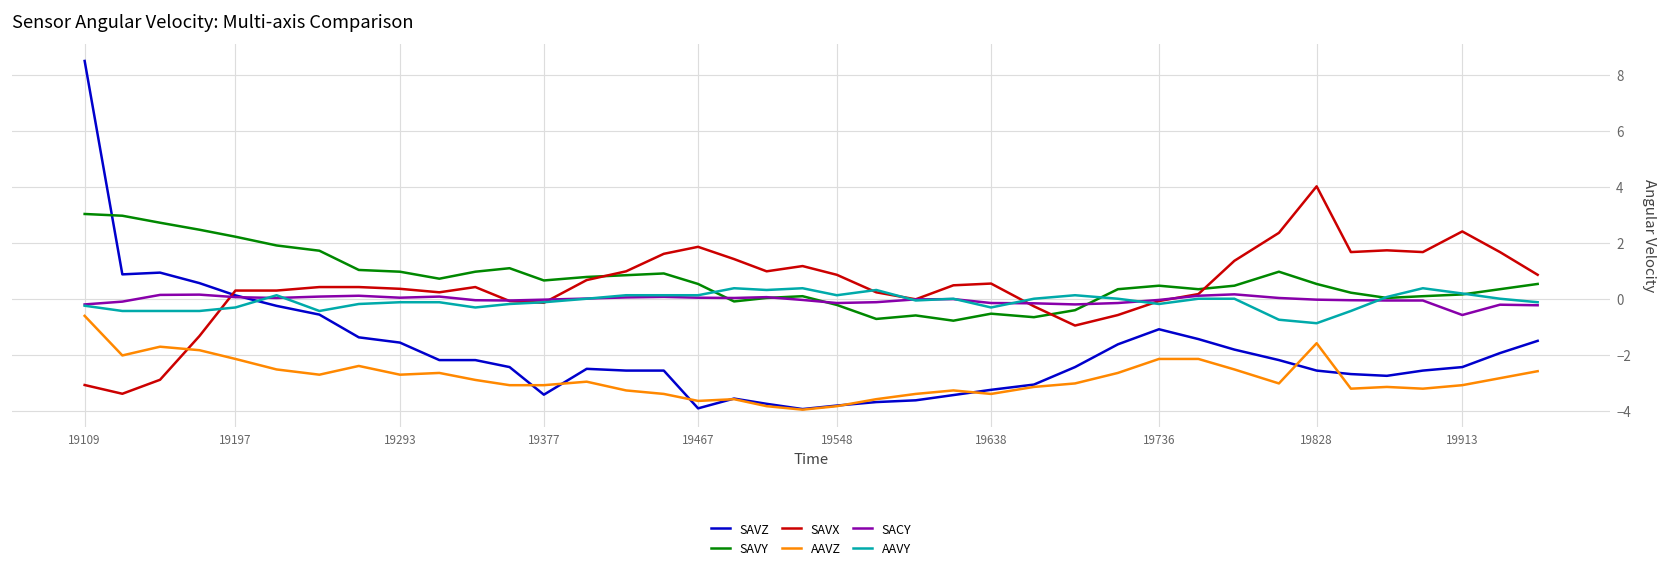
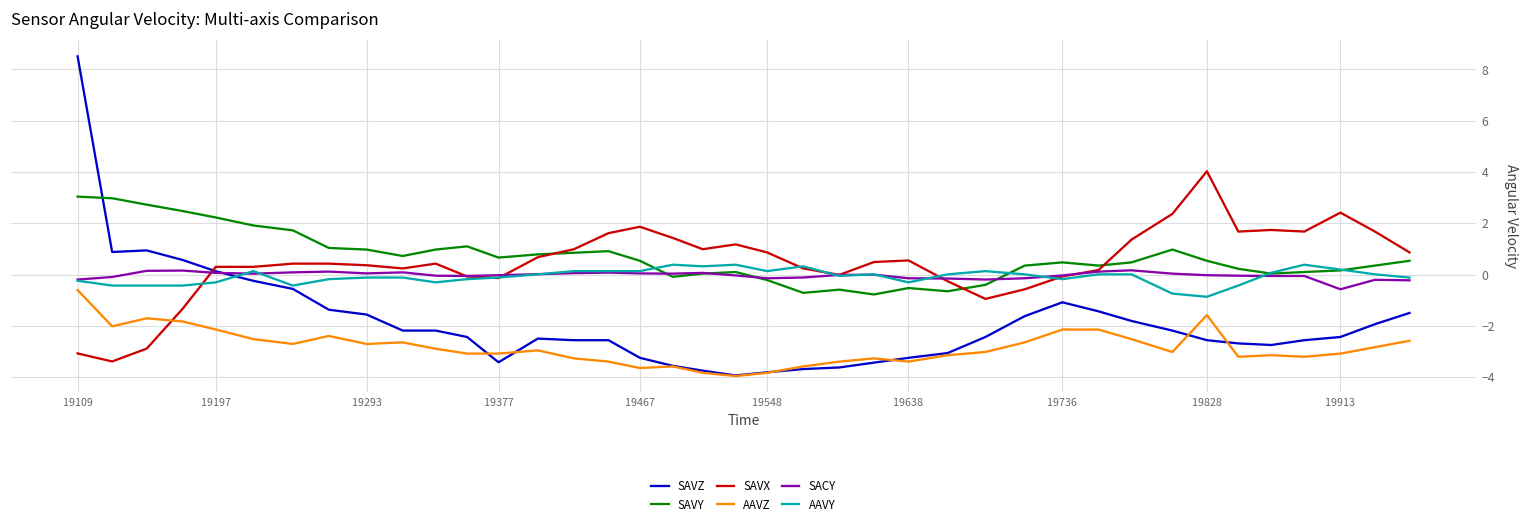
SAVZ, 19467: -3.9 -> -3.2
